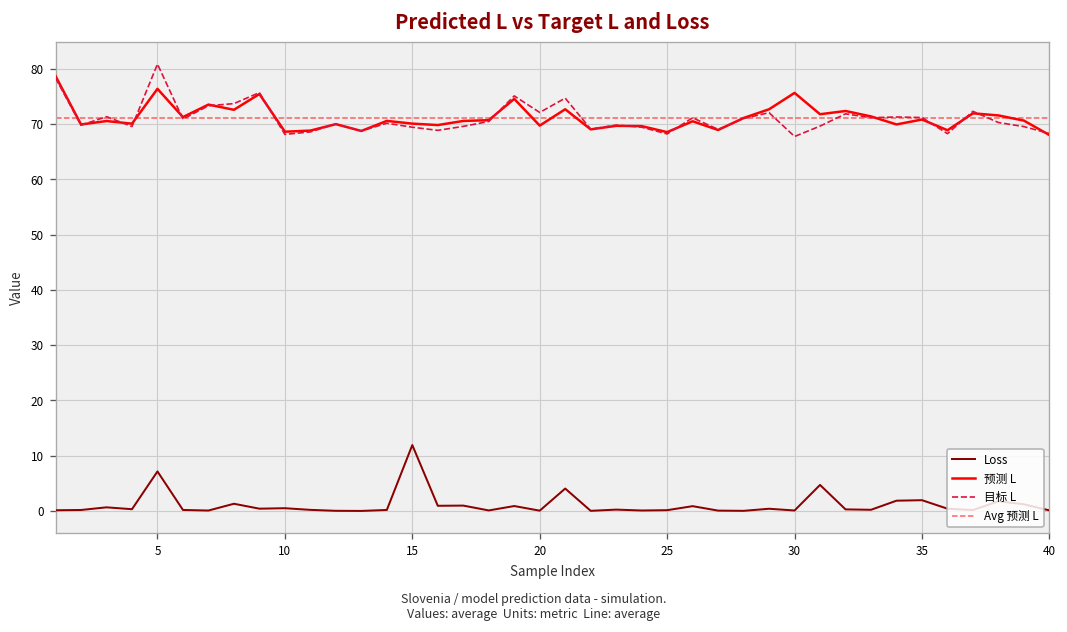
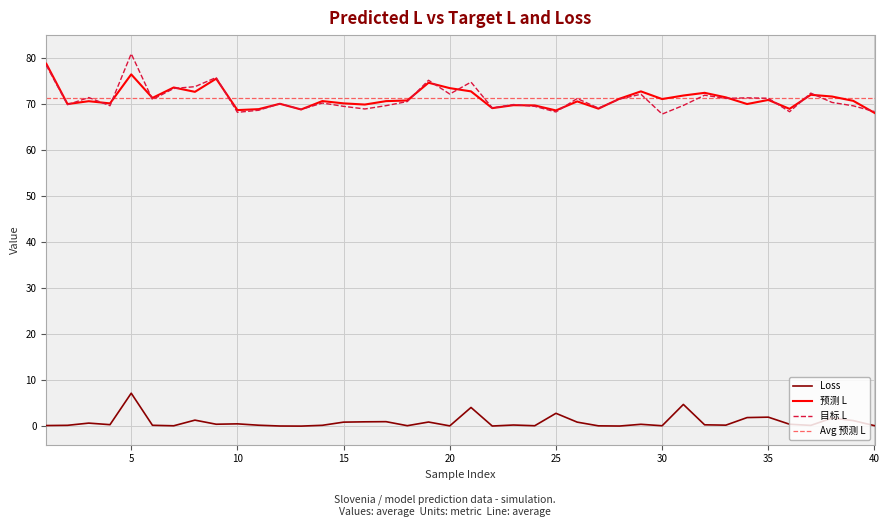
Loss, 15: 12 -> 1
预测 L, 20: 70 -> 73
Loss, 25: 0 -> 3
预测 L, 30: 76 -> 71
